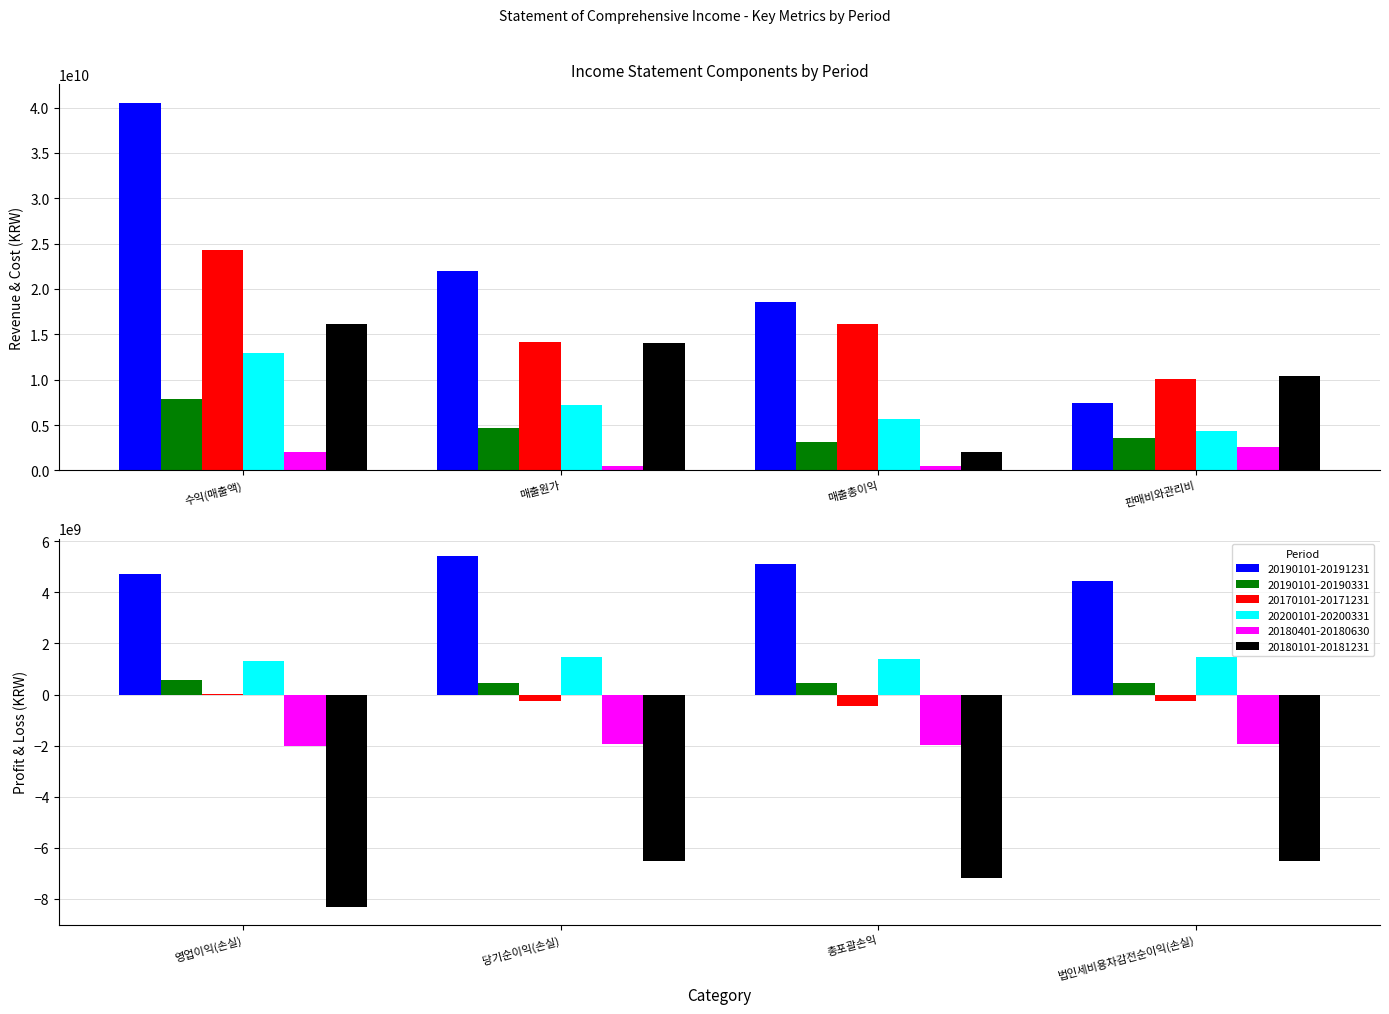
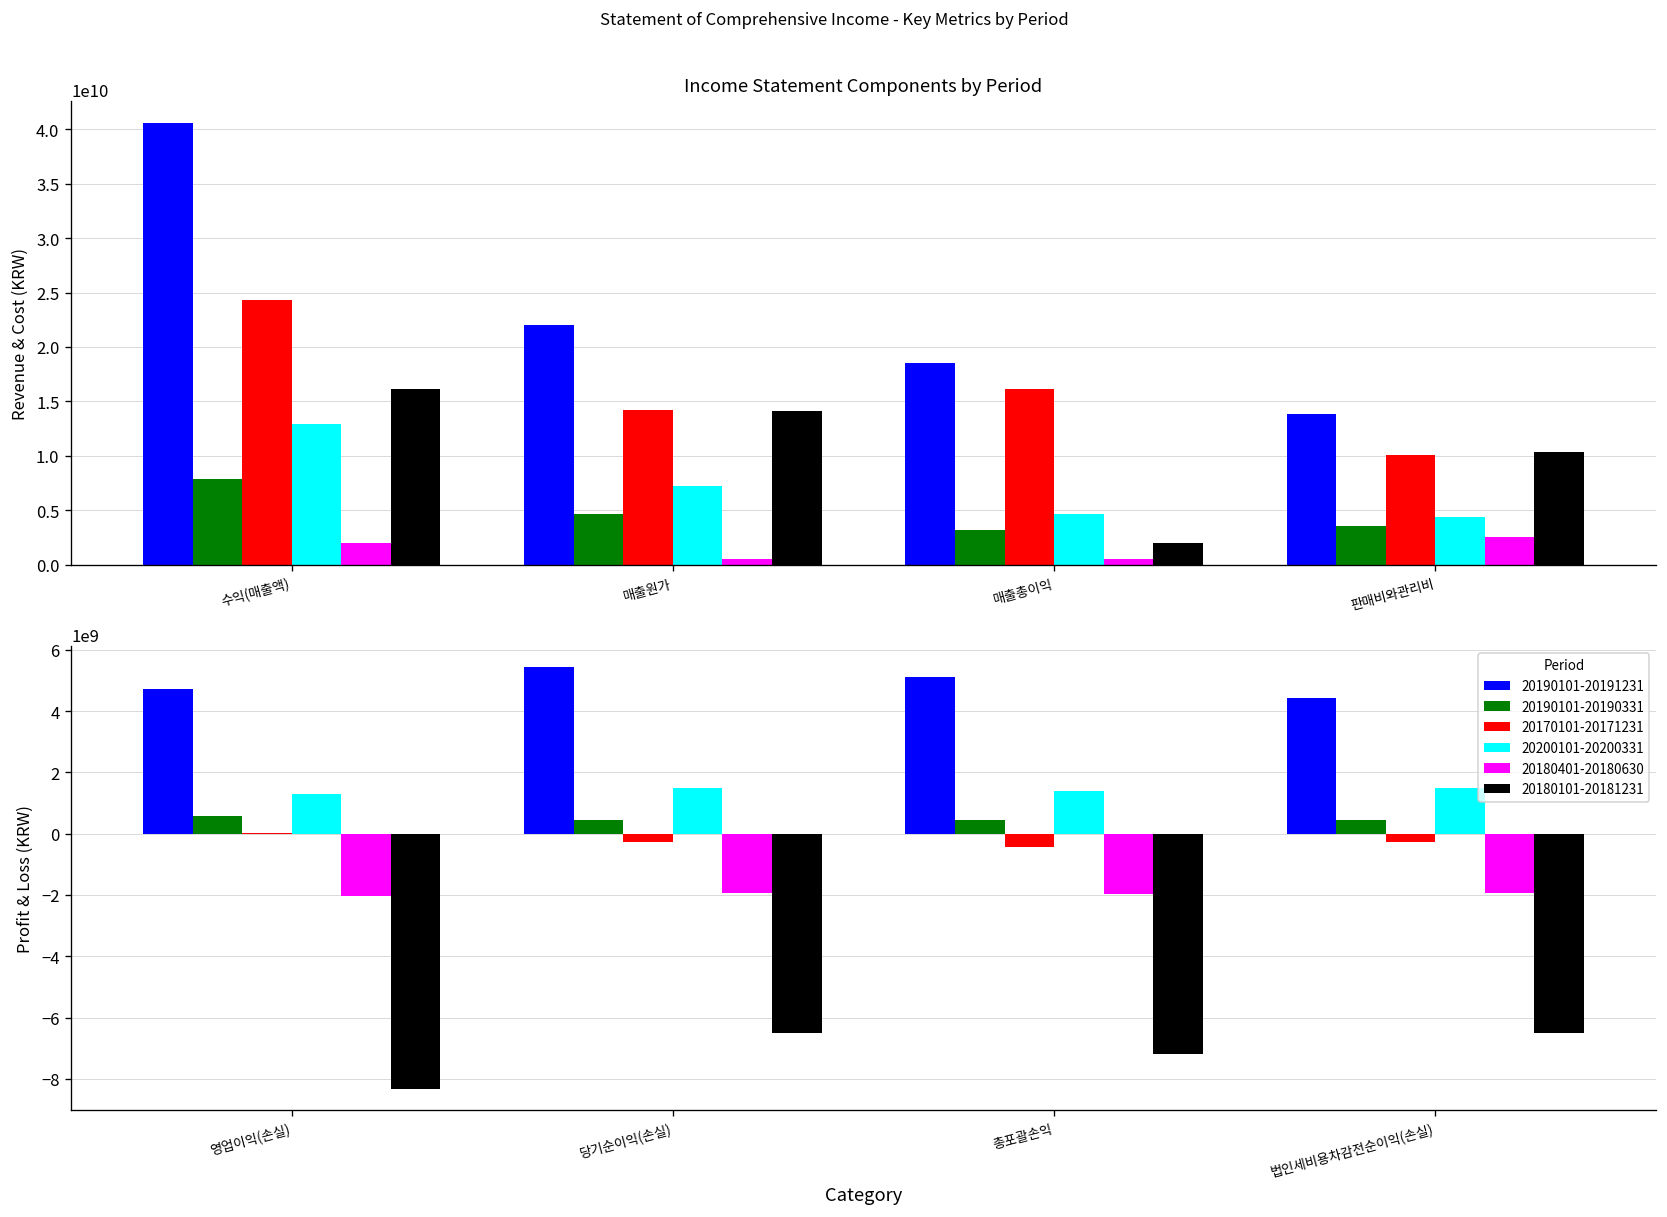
Income Statement Components by Period, 20200101-20200331, 매출총이익: 6000000000 -> 5000000000
Income Statement Components by Period, 20190101-20191231, 판매비와관리비: 7000000000 -> 14000000000
